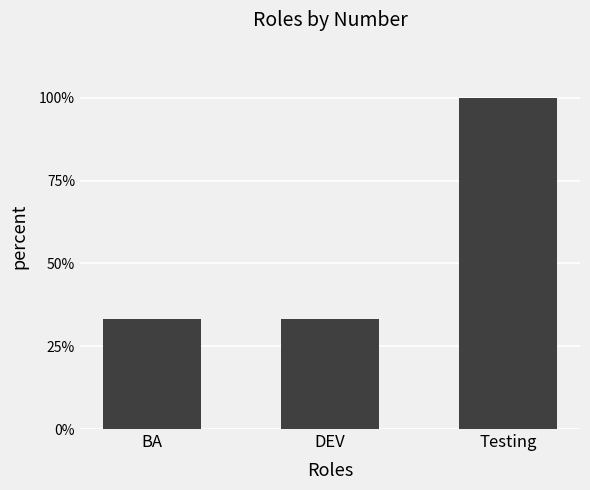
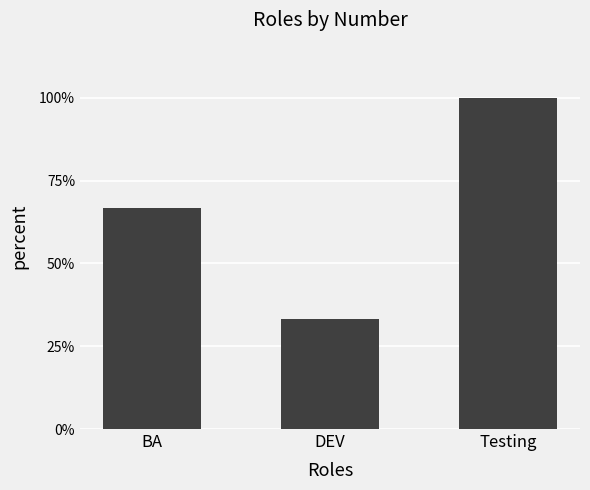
BA: 33% -> 67%
